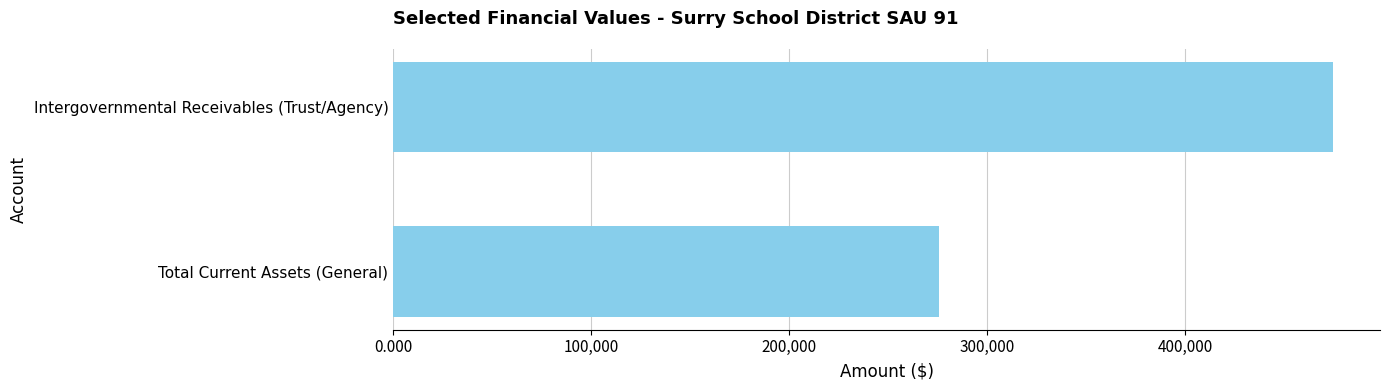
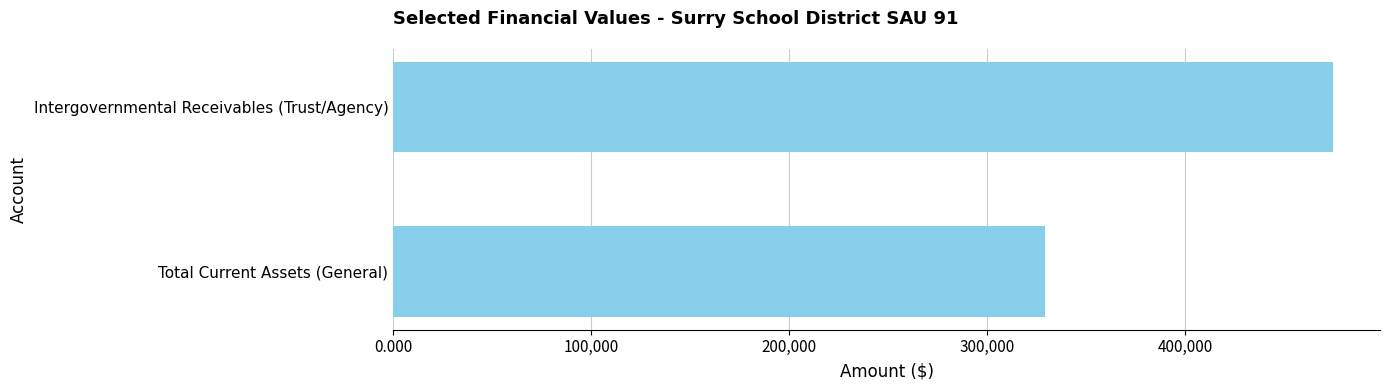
Total Current Assets (General): 276,000 -> 329,000
